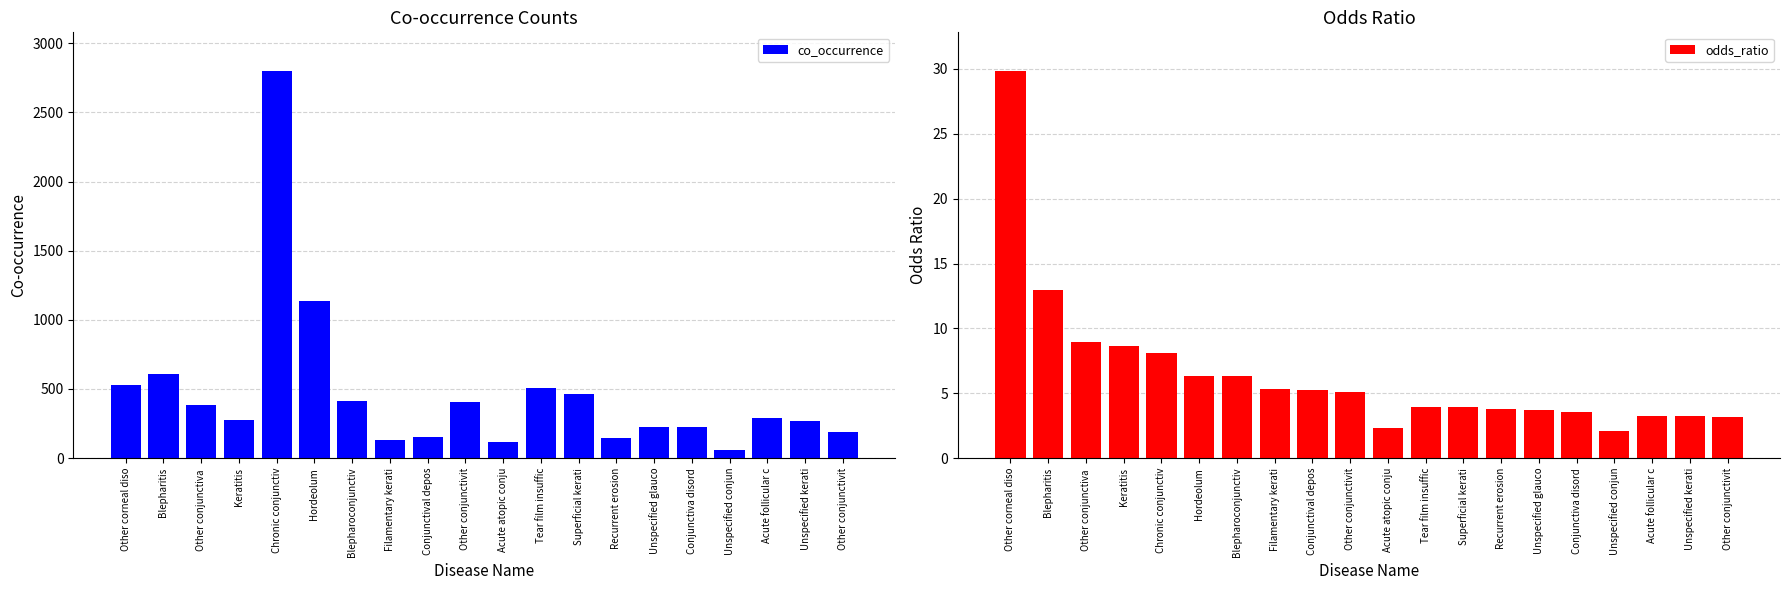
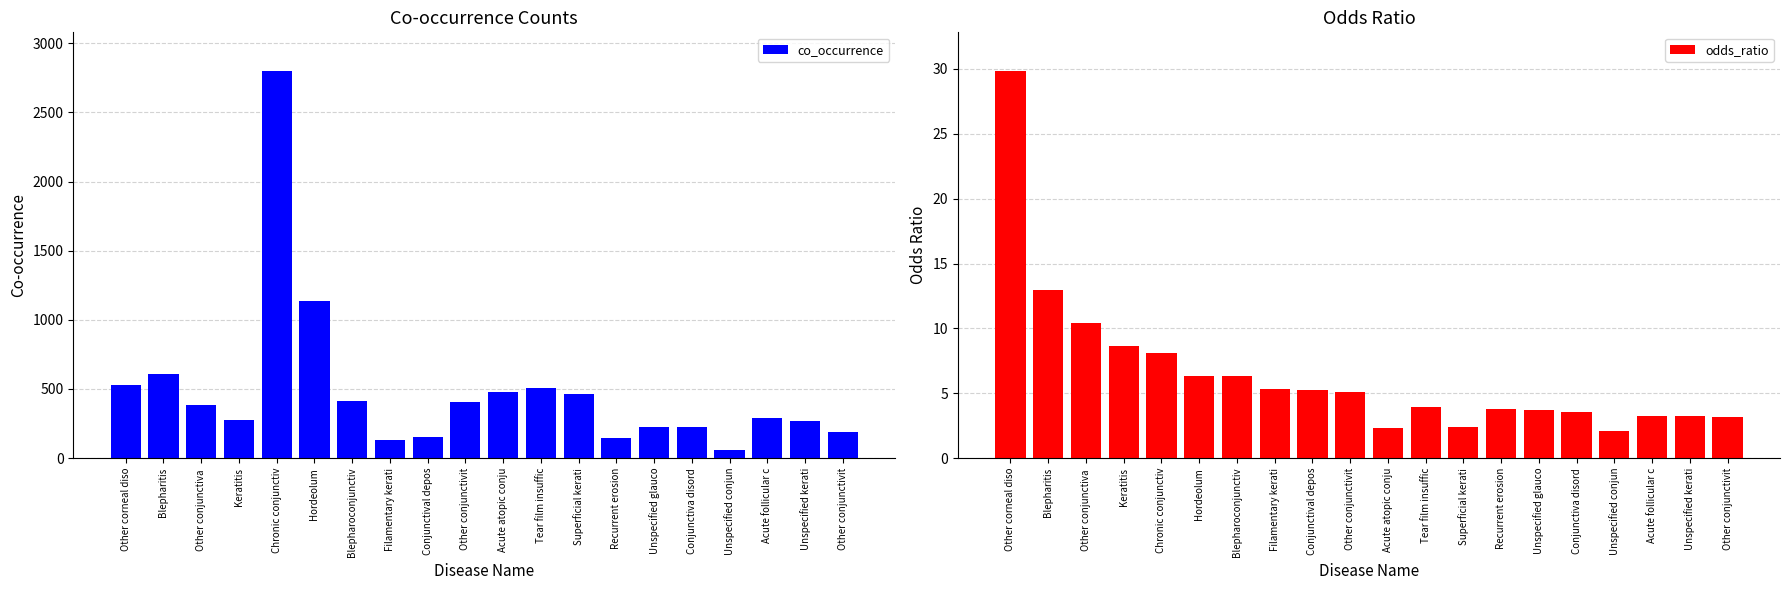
Co-occurrence Counts, Acute atopic conju: 120 -> 480
Odds Ratio, Other conjunctiva: 9.0 -> 10.4
Odds Ratio, Superficial kerati: 4.0 -> 2.4
